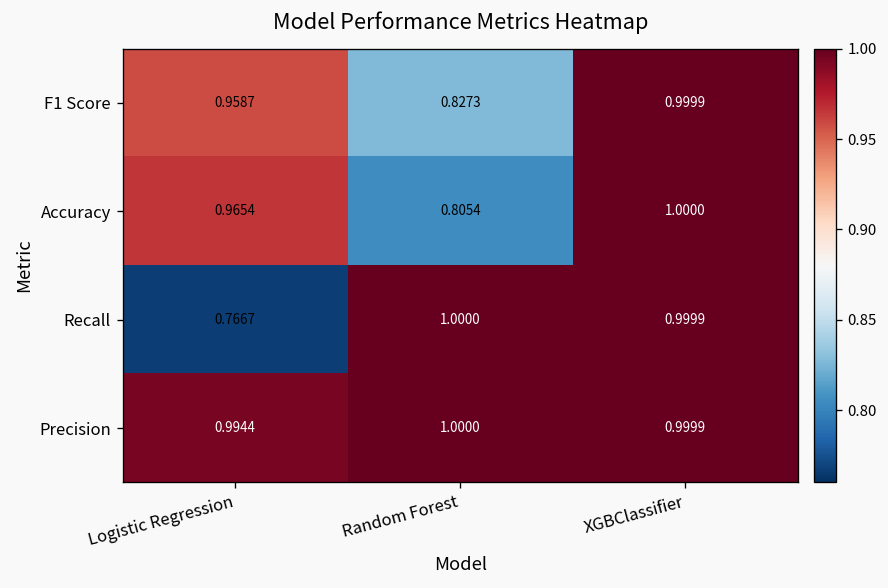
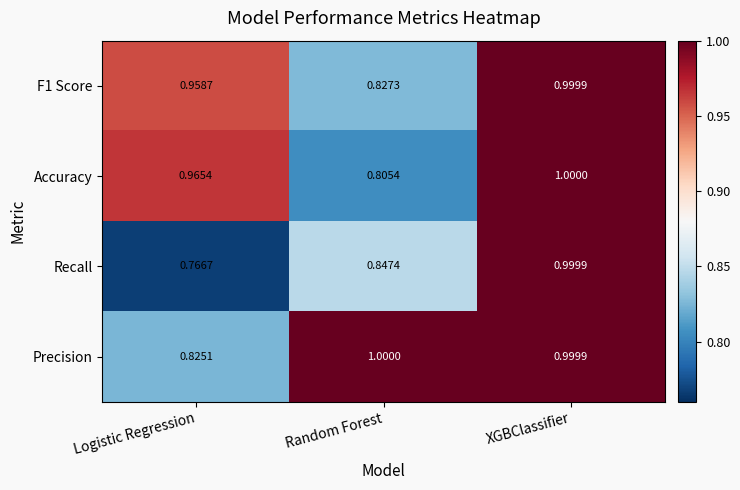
Recall, Random Forest: 1.0000 -> 0.8474
Precision, Logistic Regression: 0.9944 -> 0.8251
